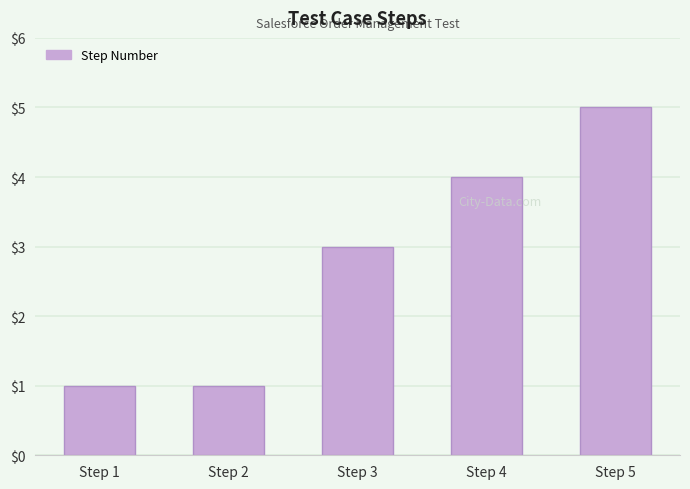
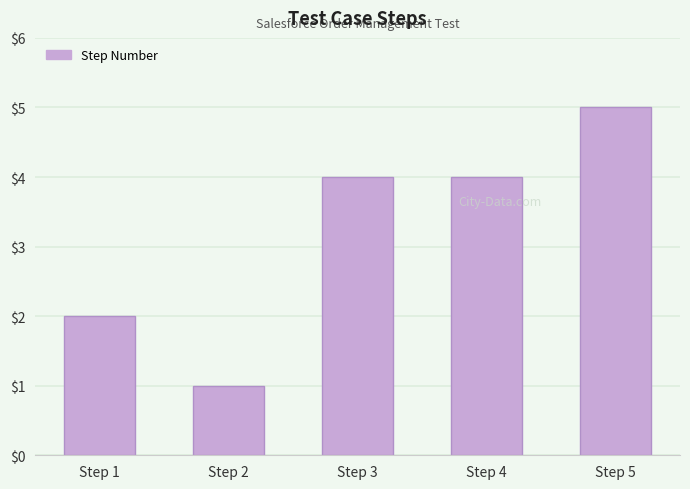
Step 1: $1 -> $2
Step 3: $3 -> $4
